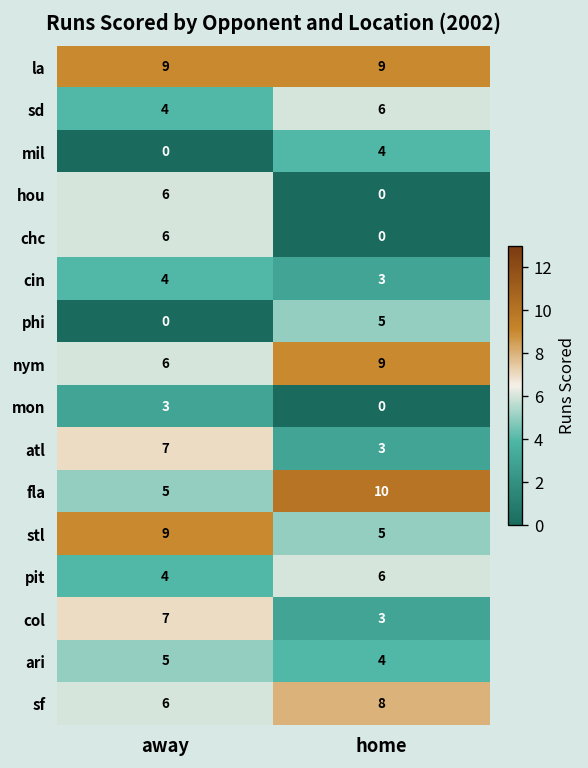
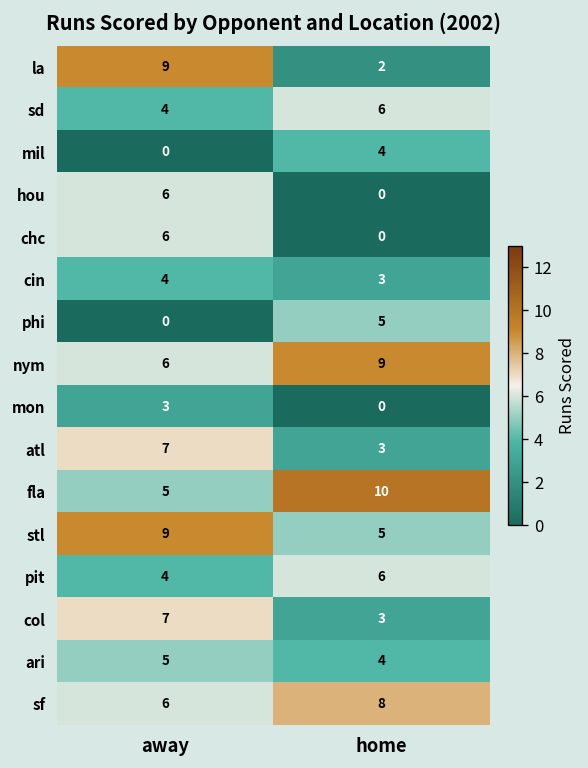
la, home: 9 -> 2
